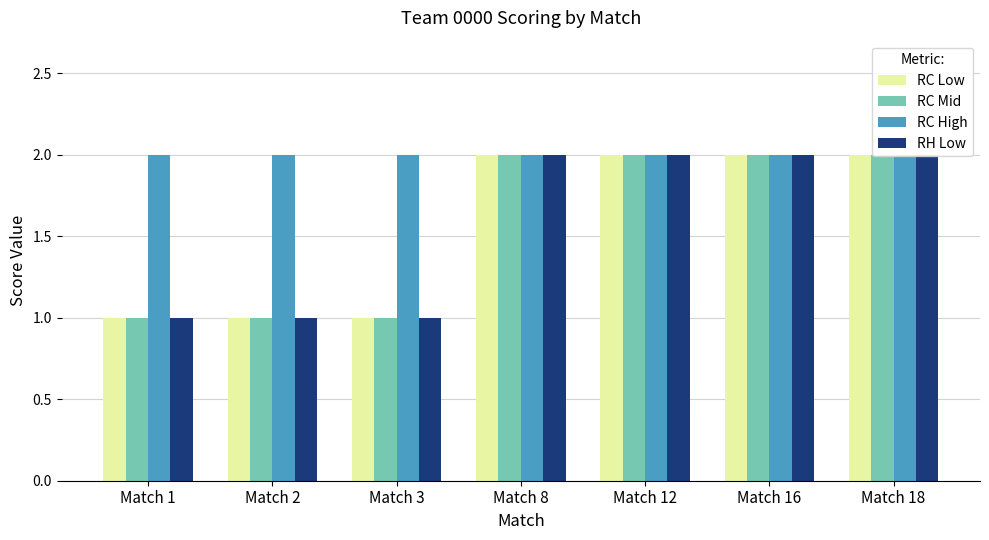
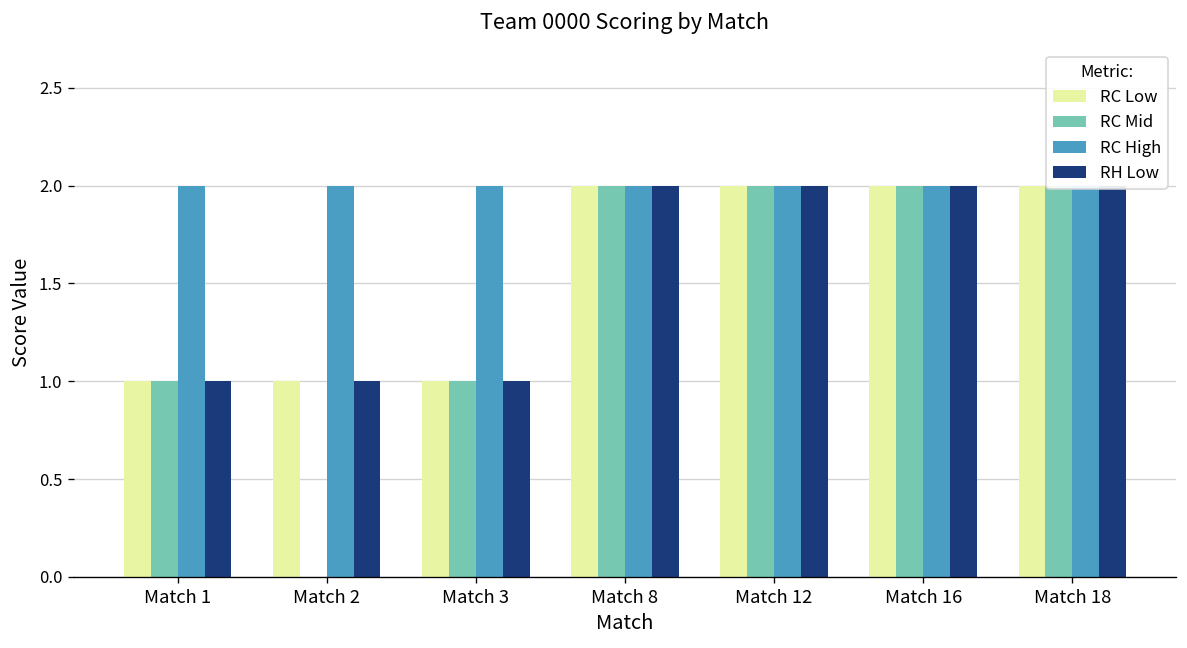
RC Mid, Match 2: 1 -> 0
